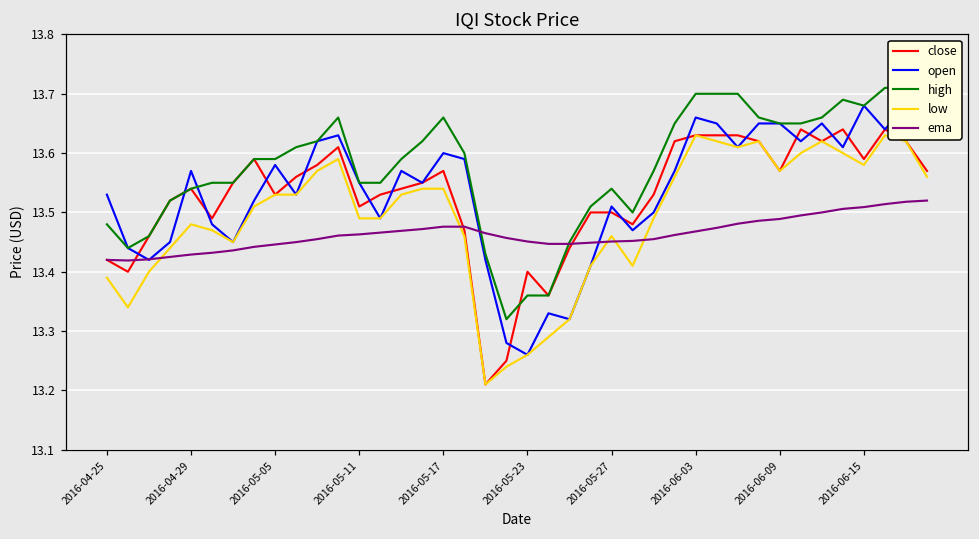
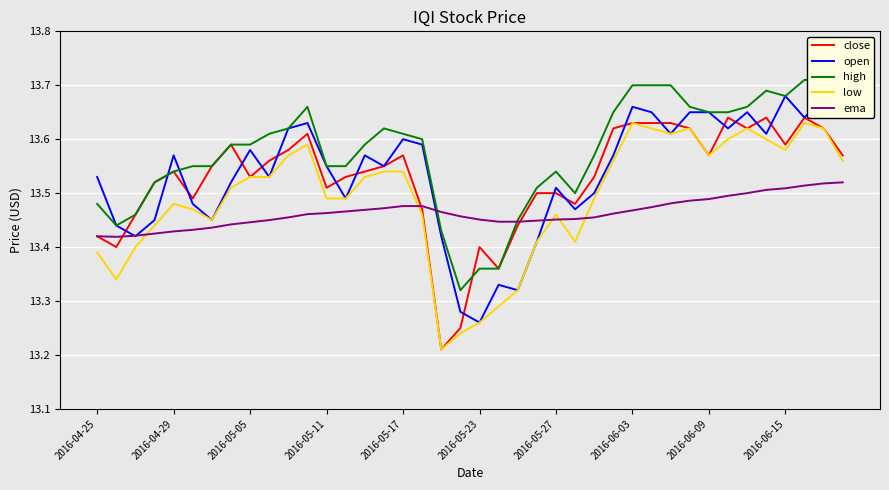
high, 2016-05-17: 13.66 -> 13.61
